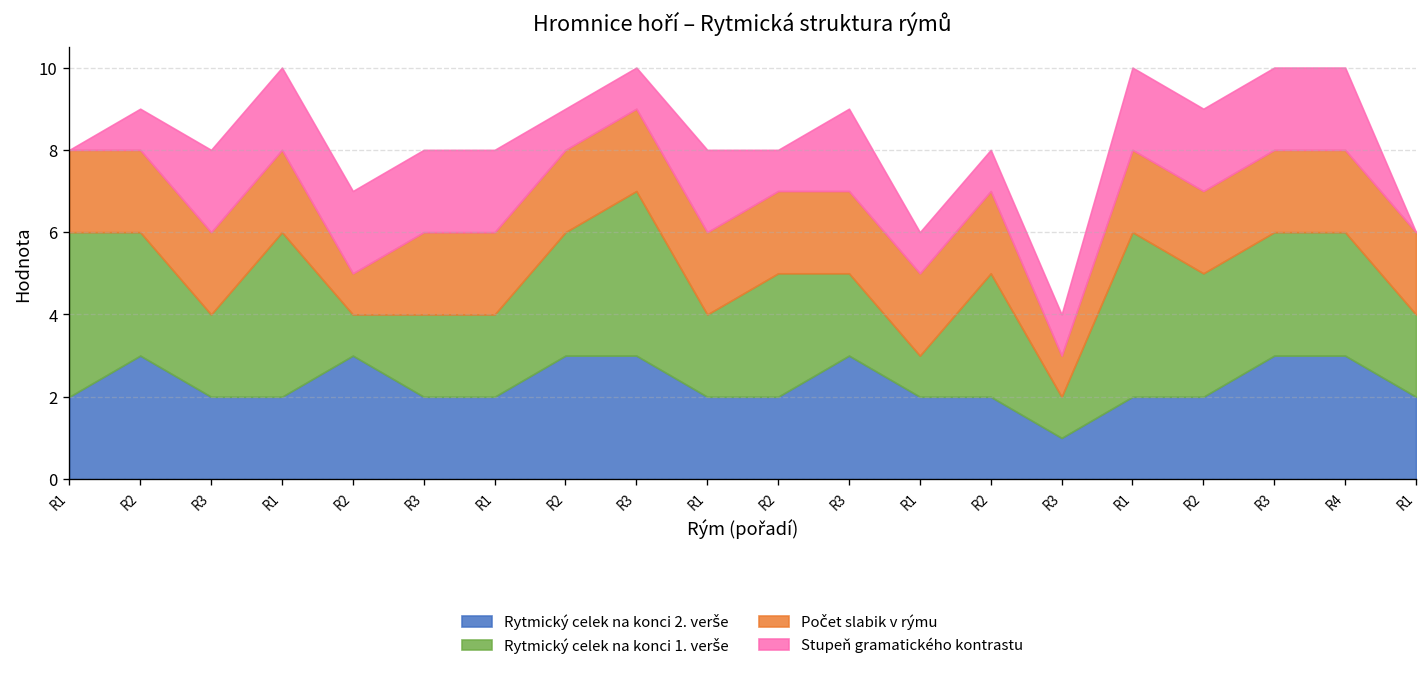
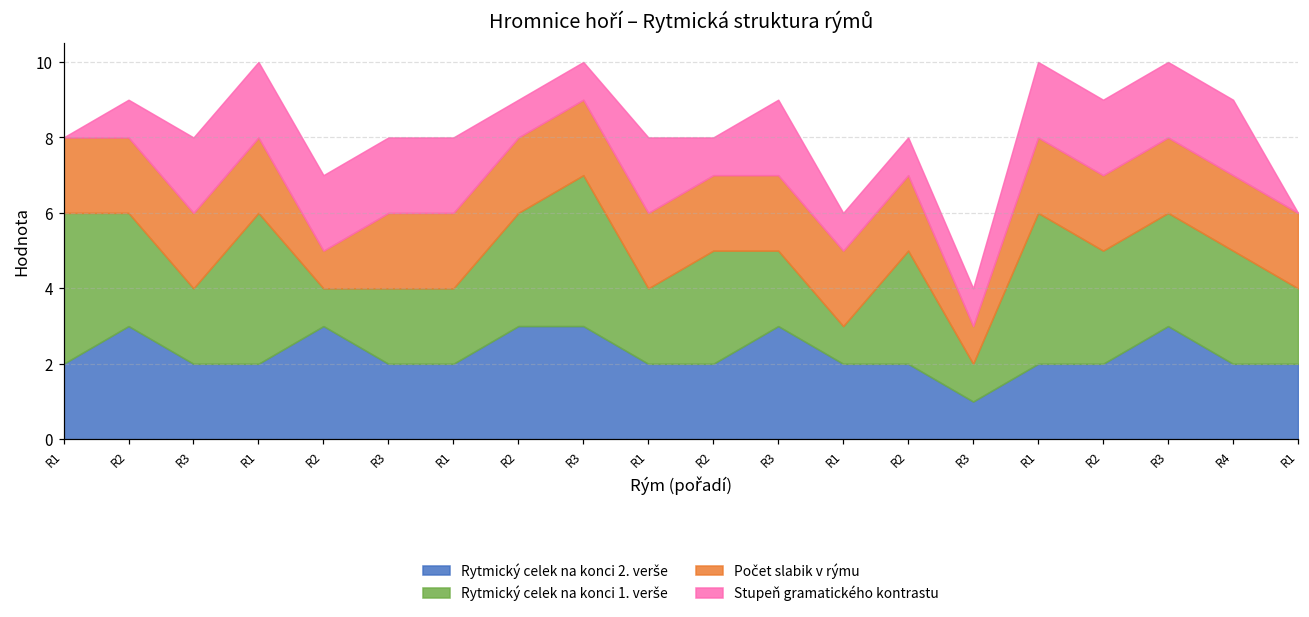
Rytmický celek na konci 2. verše, R4: 3 -> 2
